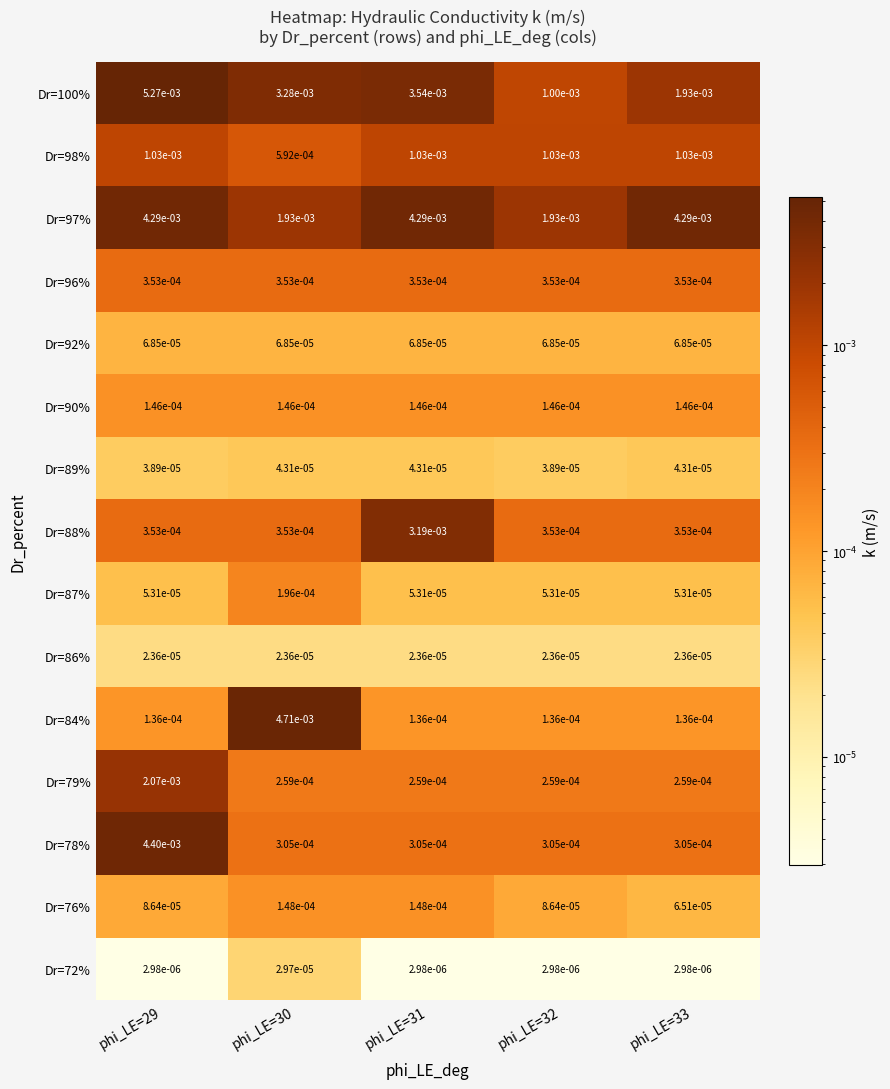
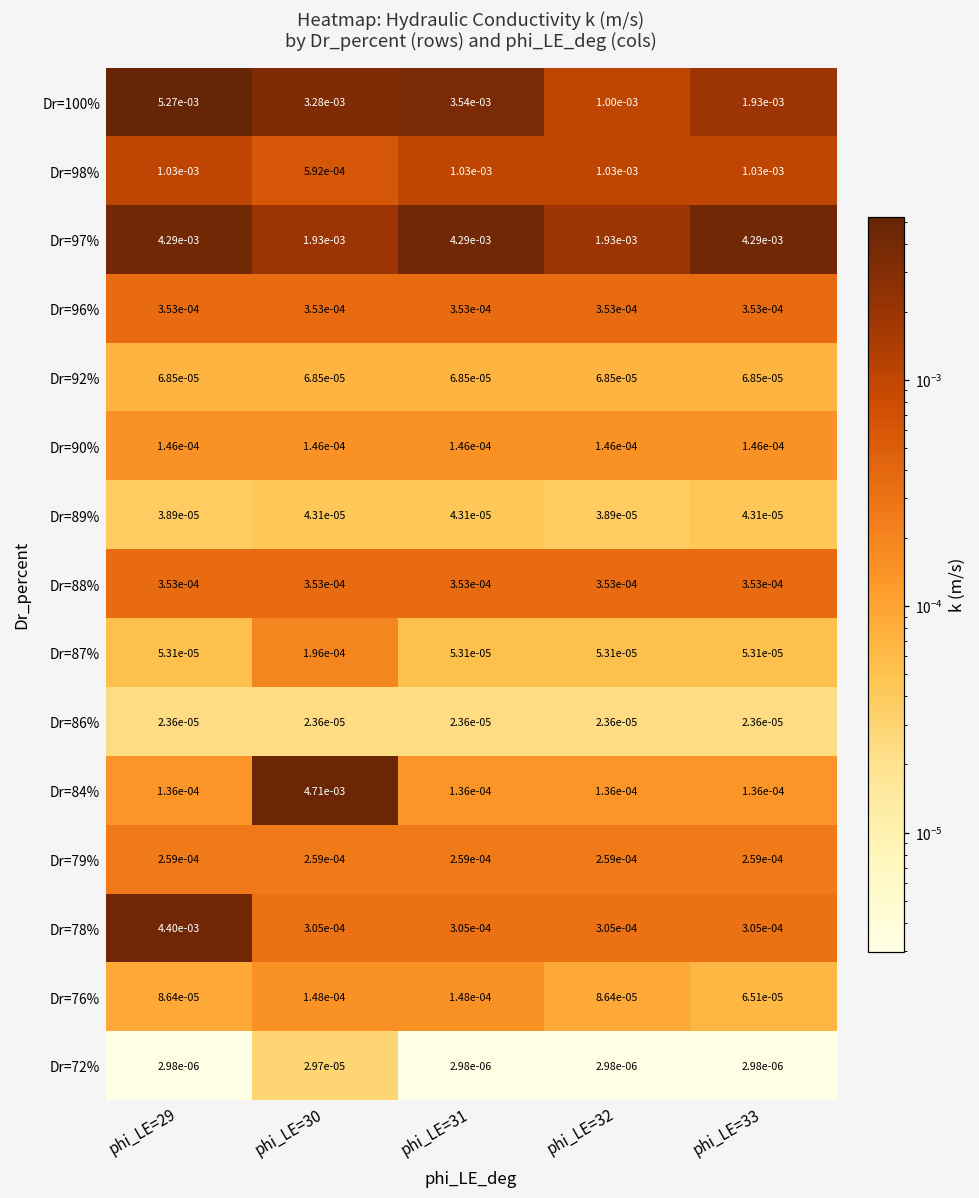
Dr=88%, phi_LE=31: 3.19e-03 -> 3.53e-04
Dr=79%, phi_LE=29: 2.07e-03 -> 2.59e-04
